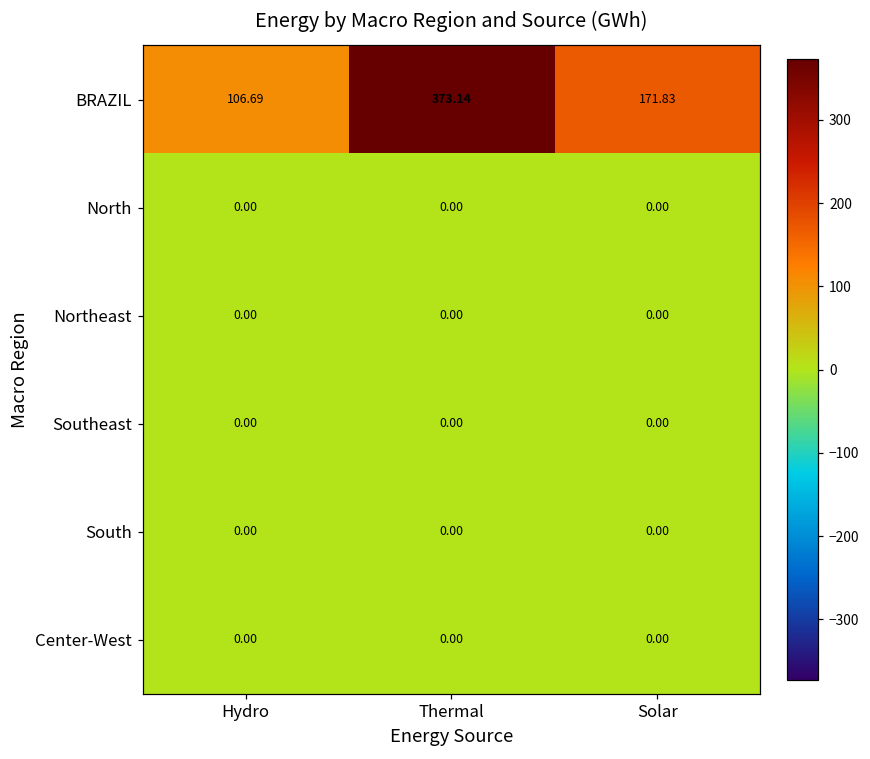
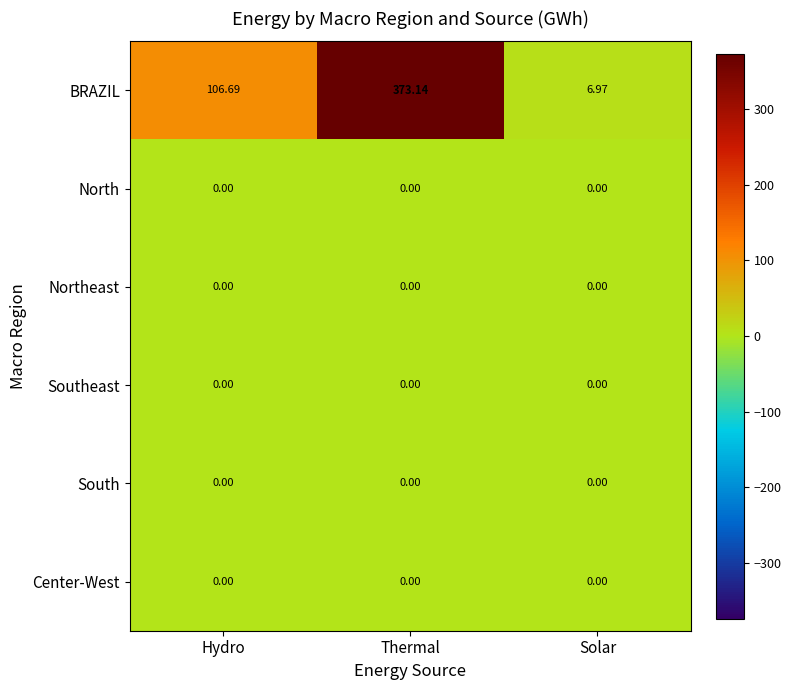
BRAZIL, Solar: 171.83 -> 6.97
